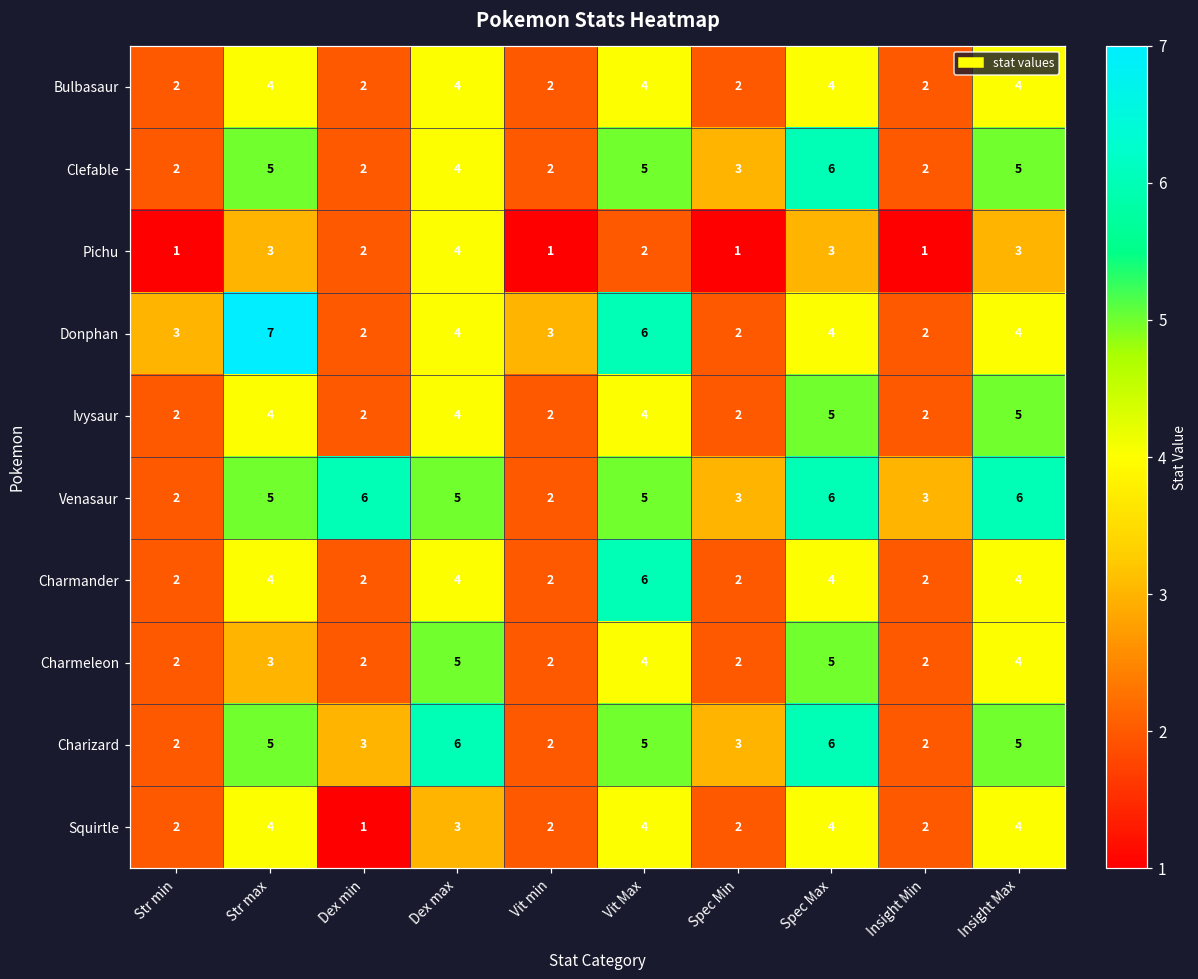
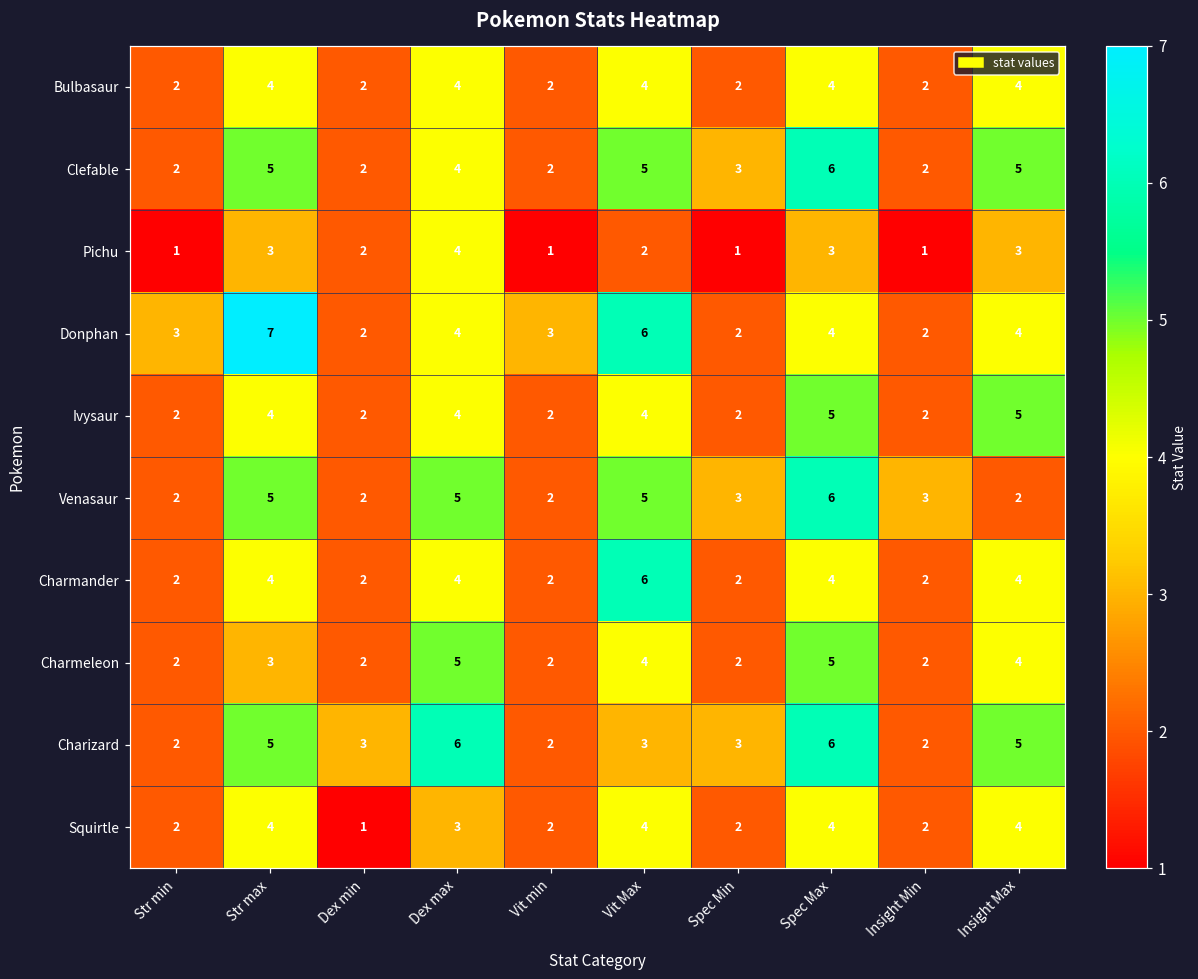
Venasaur, Dex min: 6 -> 2
Venasaur, Insight Max: 6 -> 2
Charizard, Vit Max: 5 -> 3
